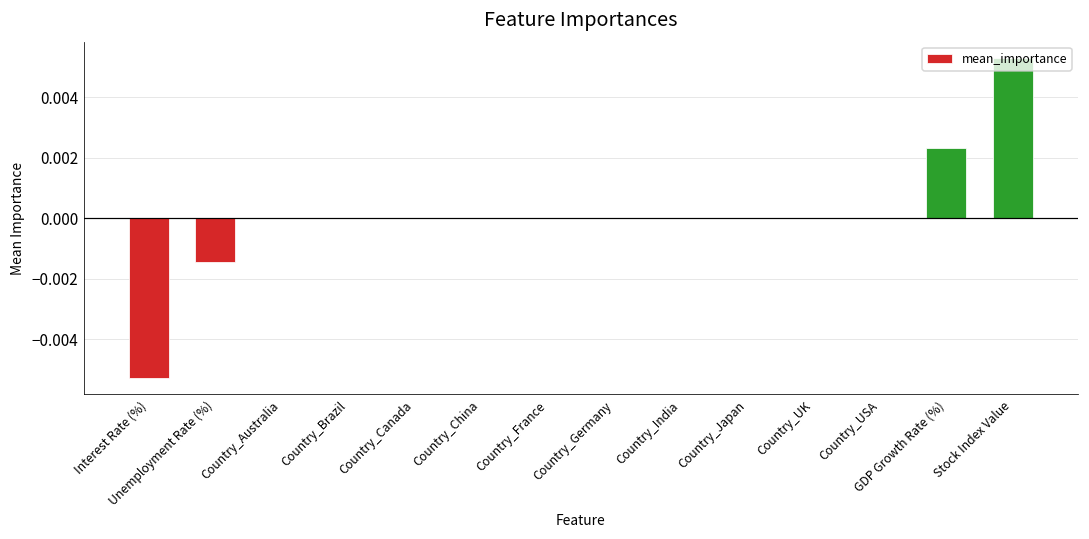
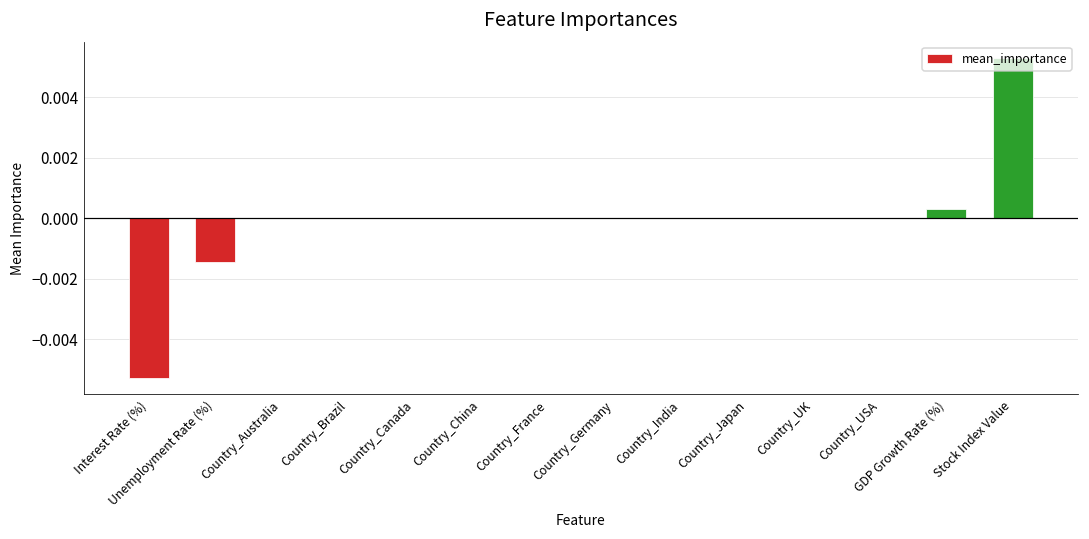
GDP Growth Rate (%): 0.0023 -> 0.0003
